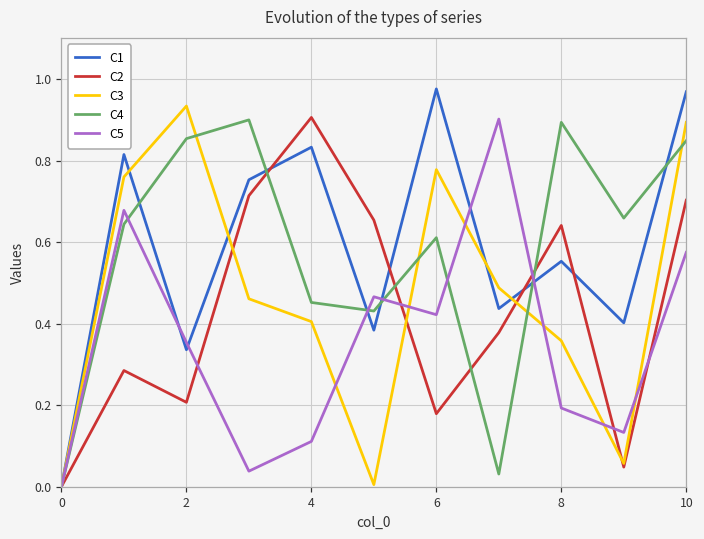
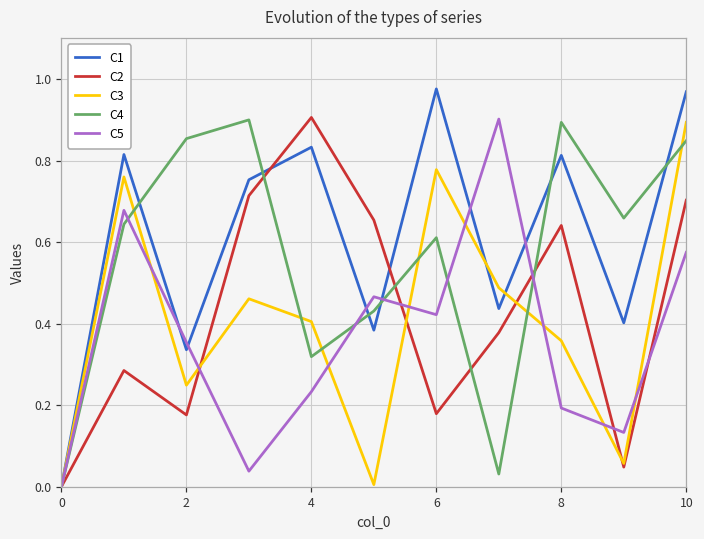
C2, 2: 0.21 -> 0.18
C3, 2: 0.93 -> 0.25
C4, 4: 0.45 -> 0.32
C5, 4: 0.11 -> 0.23
C1, 8: 0.55 -> 0.81
